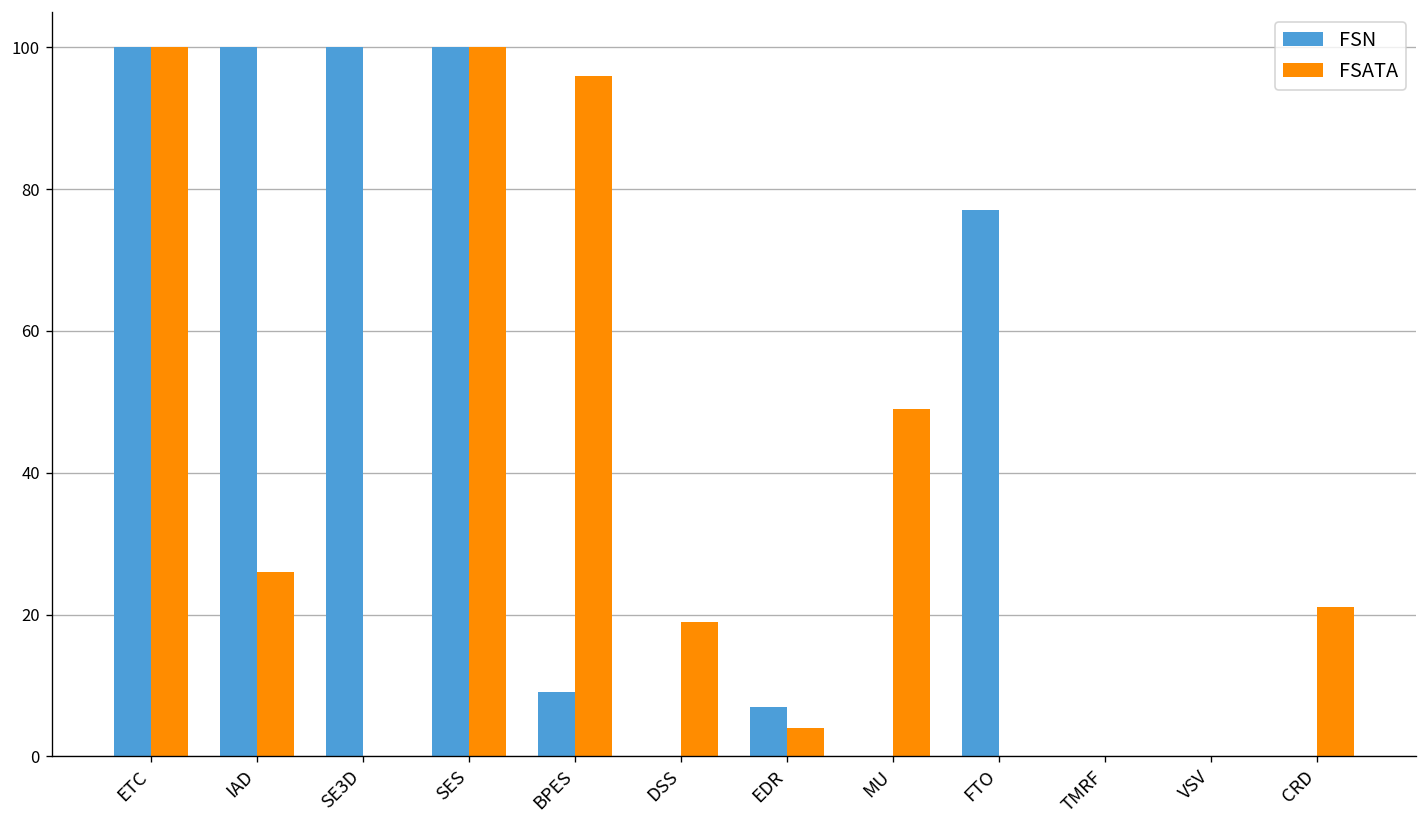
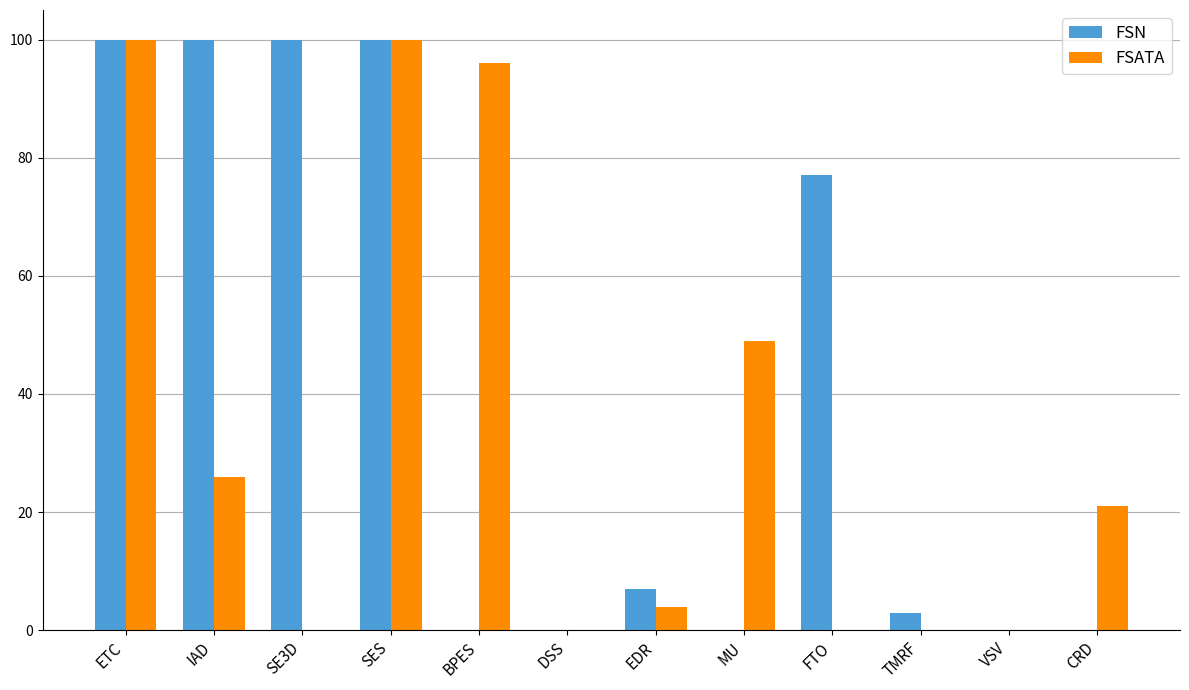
FSN, BPES: 9 -> 0
FSATA, DSS: 19 -> 0
FSN, TMRF: 0 -> 3
